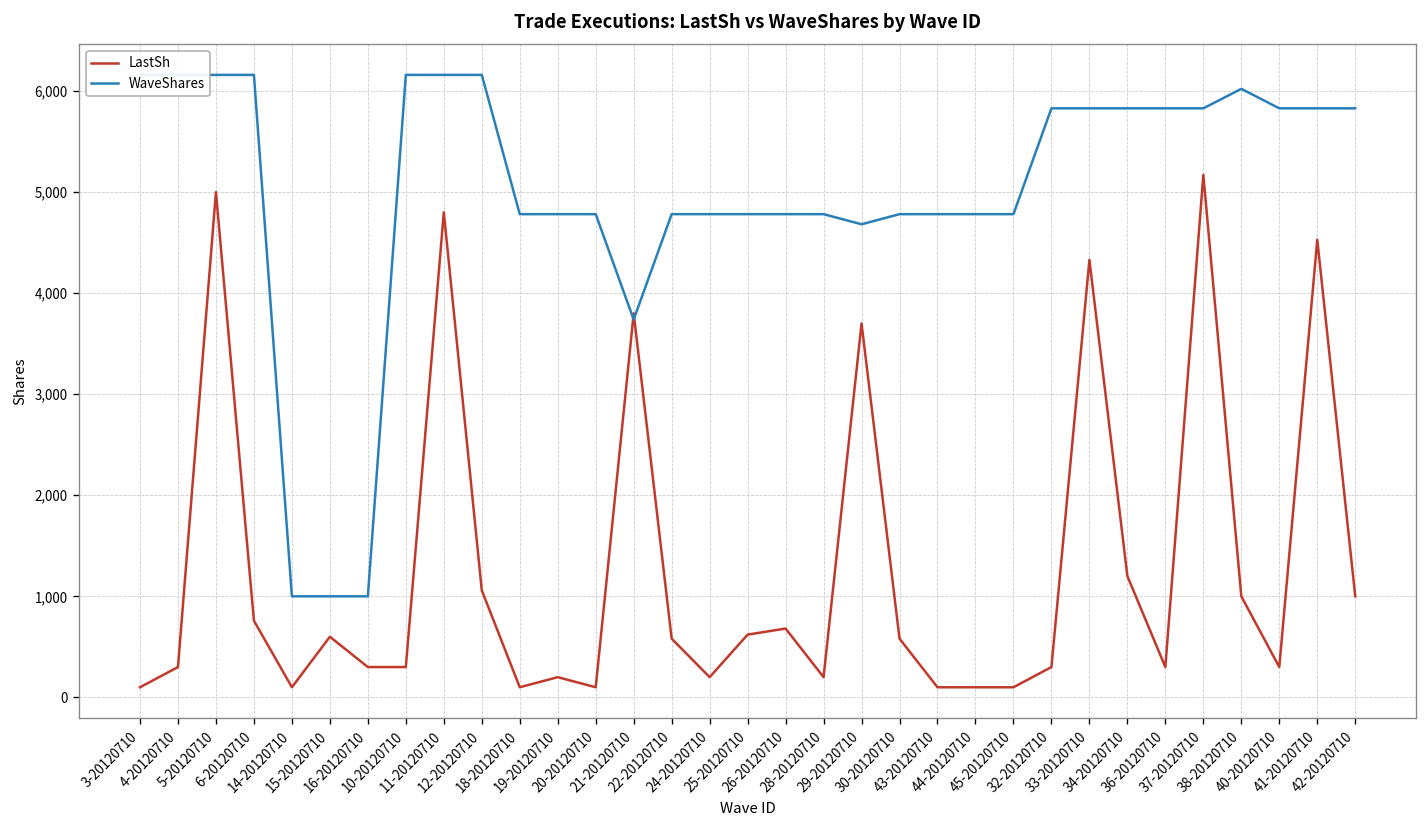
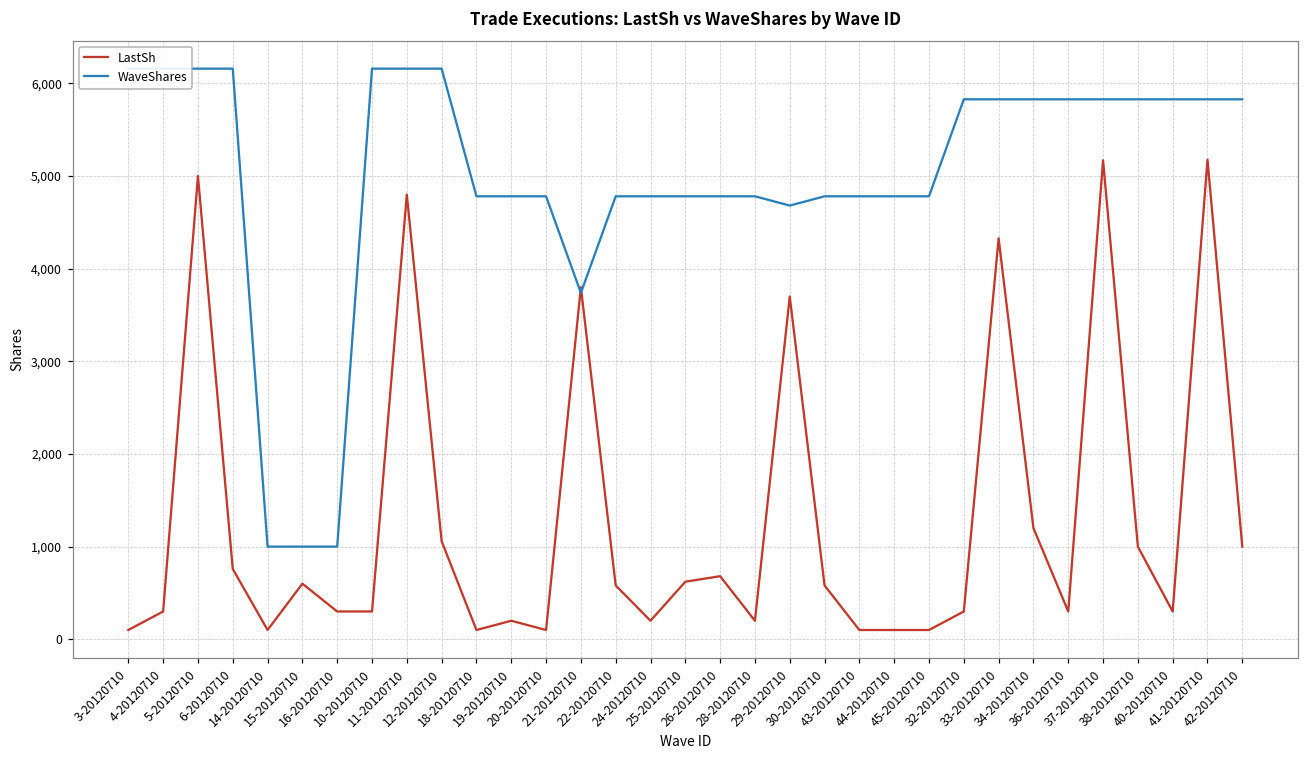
WaveShares, 38-20120710: 6,000 -> 5,800
LastSh, 41-20120710: 4,500 -> 5,200
